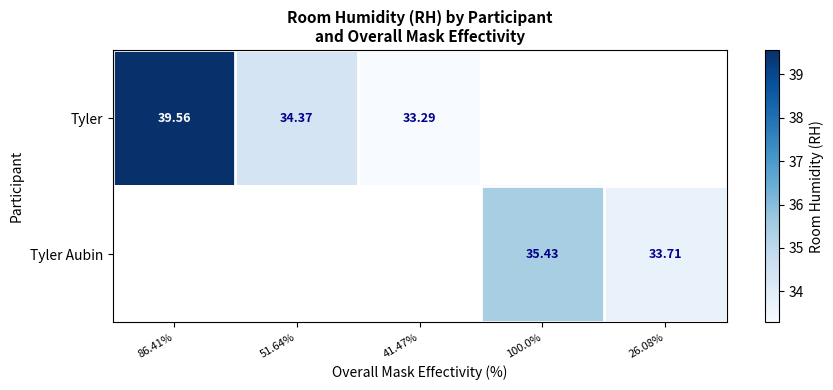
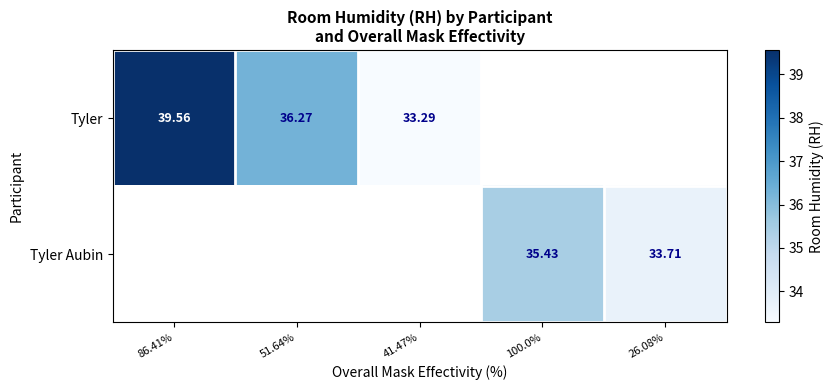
Tyler, 51.64%: 34.37 -> 36.27
